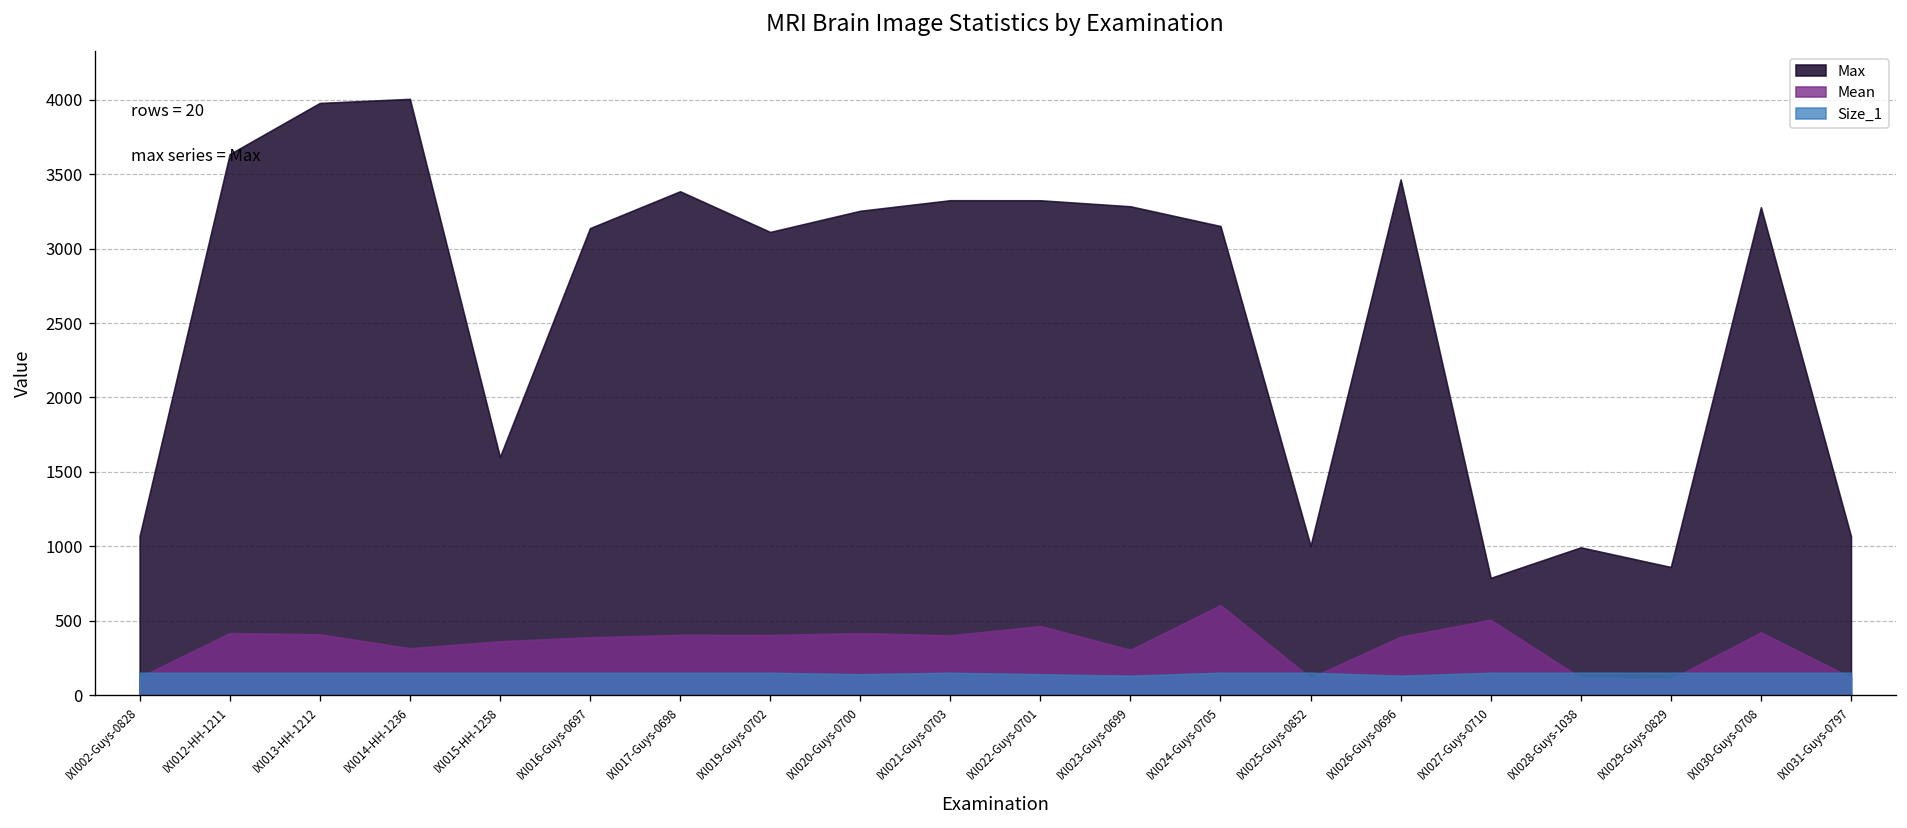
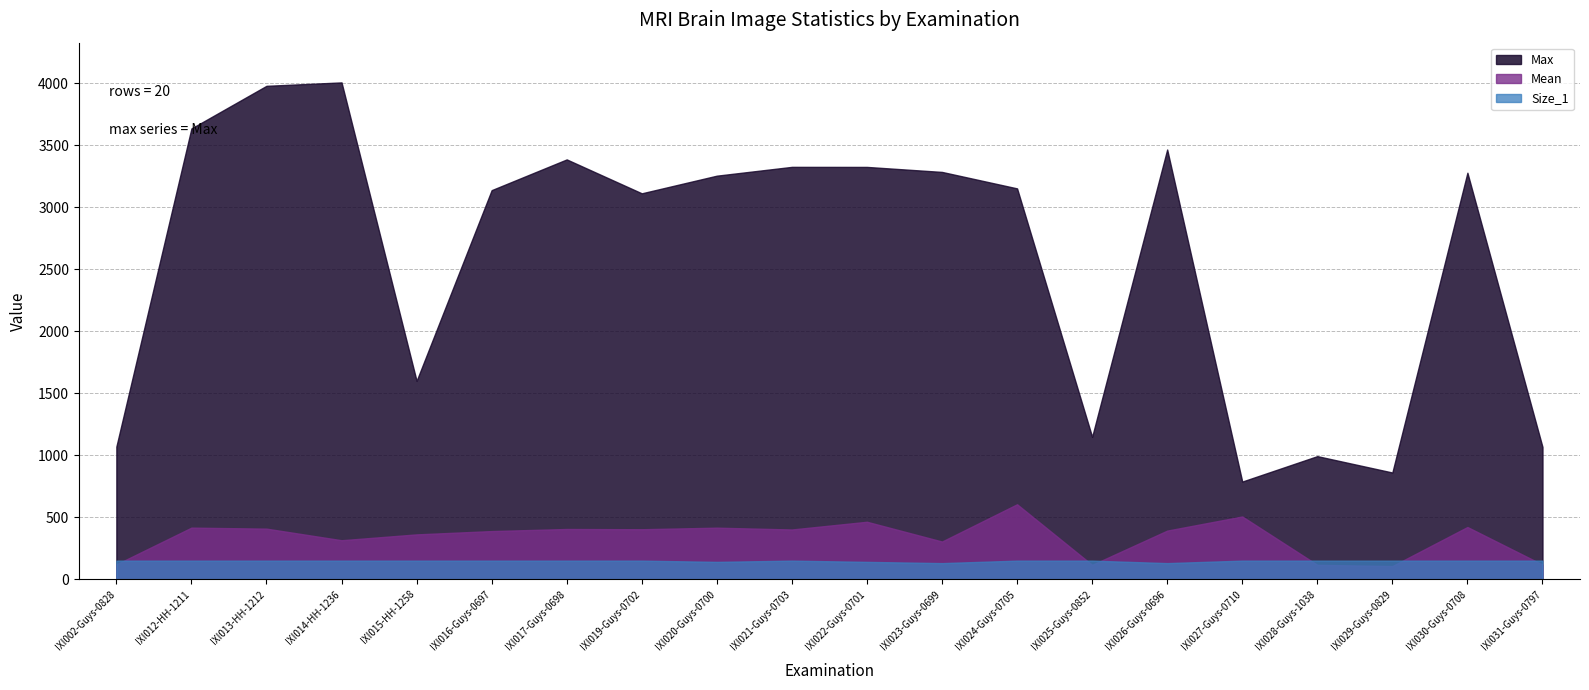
Max, IXI025-Guys-0852: 1000 -> 1150
